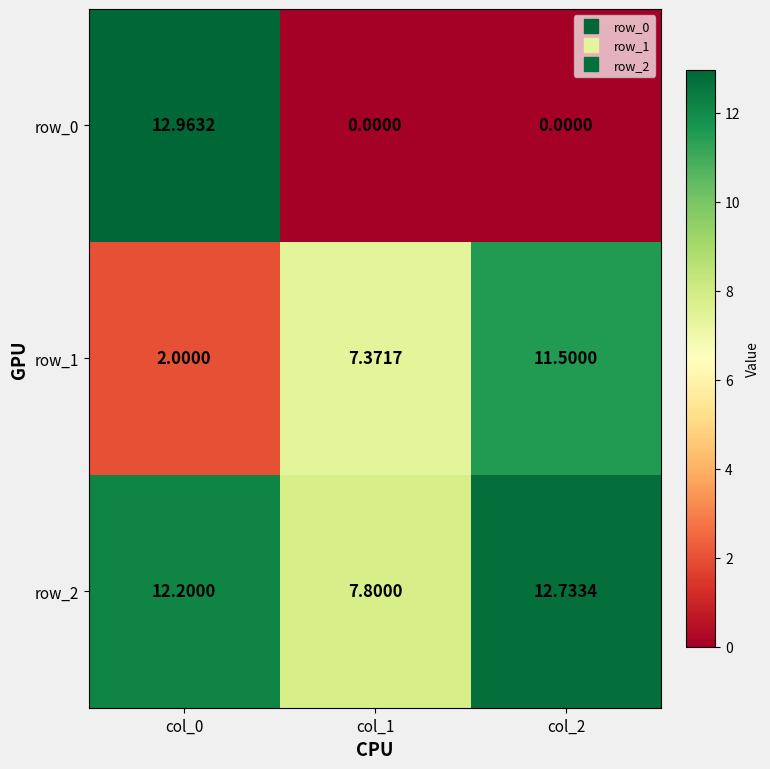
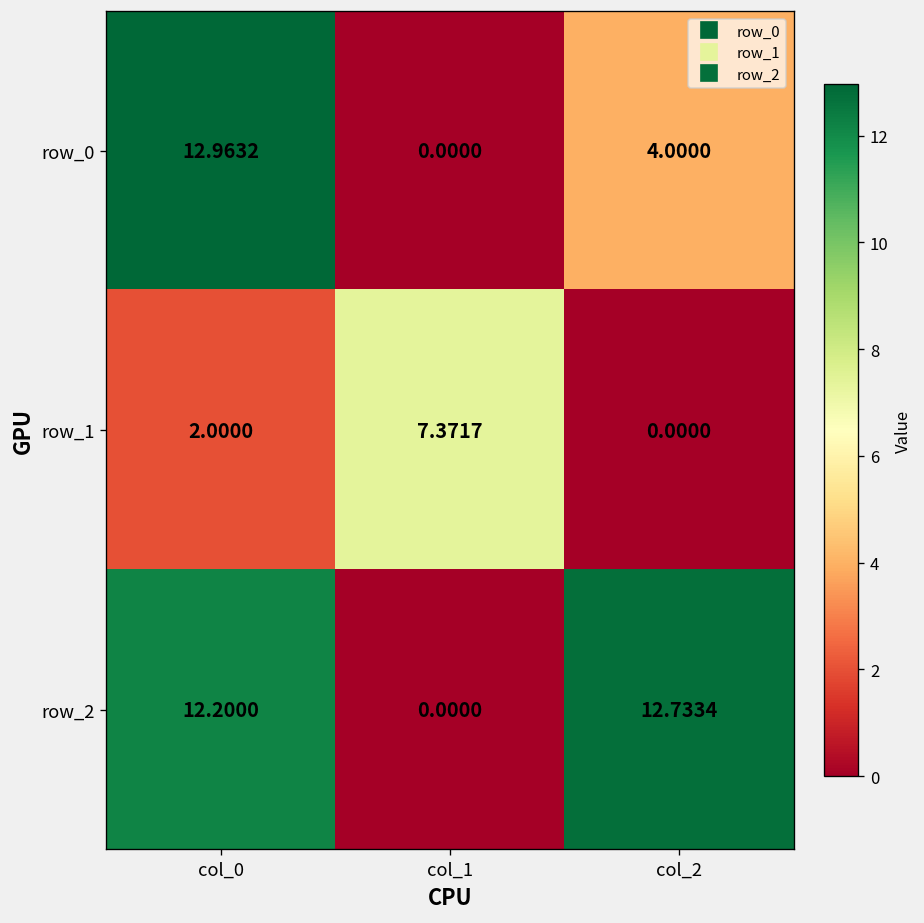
row_0, col_2: 0.0000 -> 4.0000
row_1, col_2: 11.5000 -> 0.0000
row_2, col_1: 7.8000 -> 0.0000
